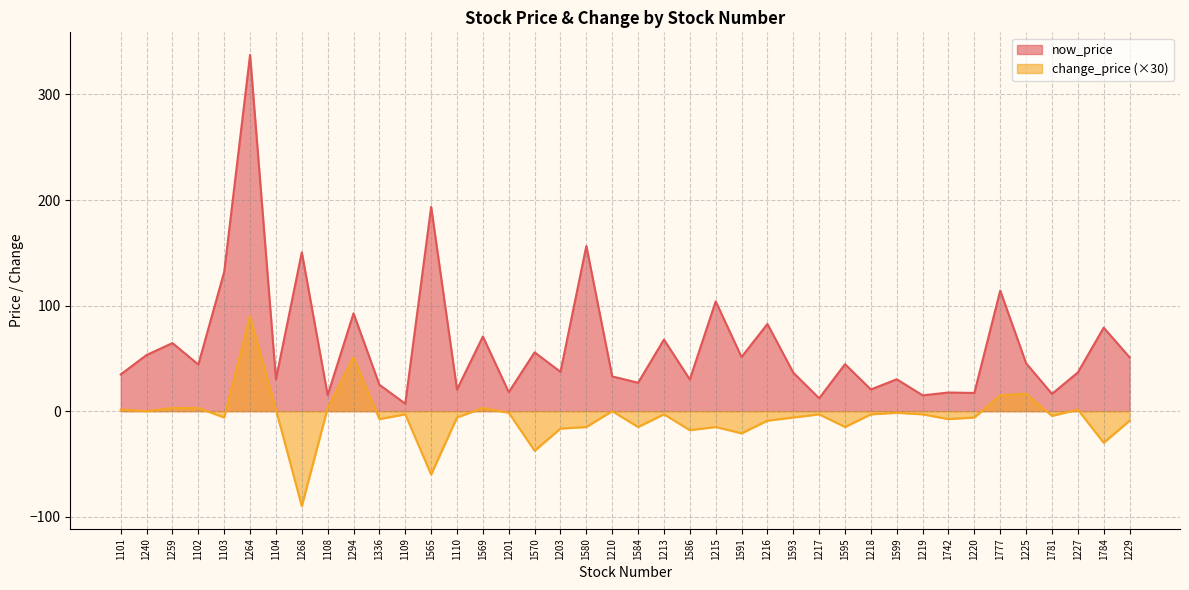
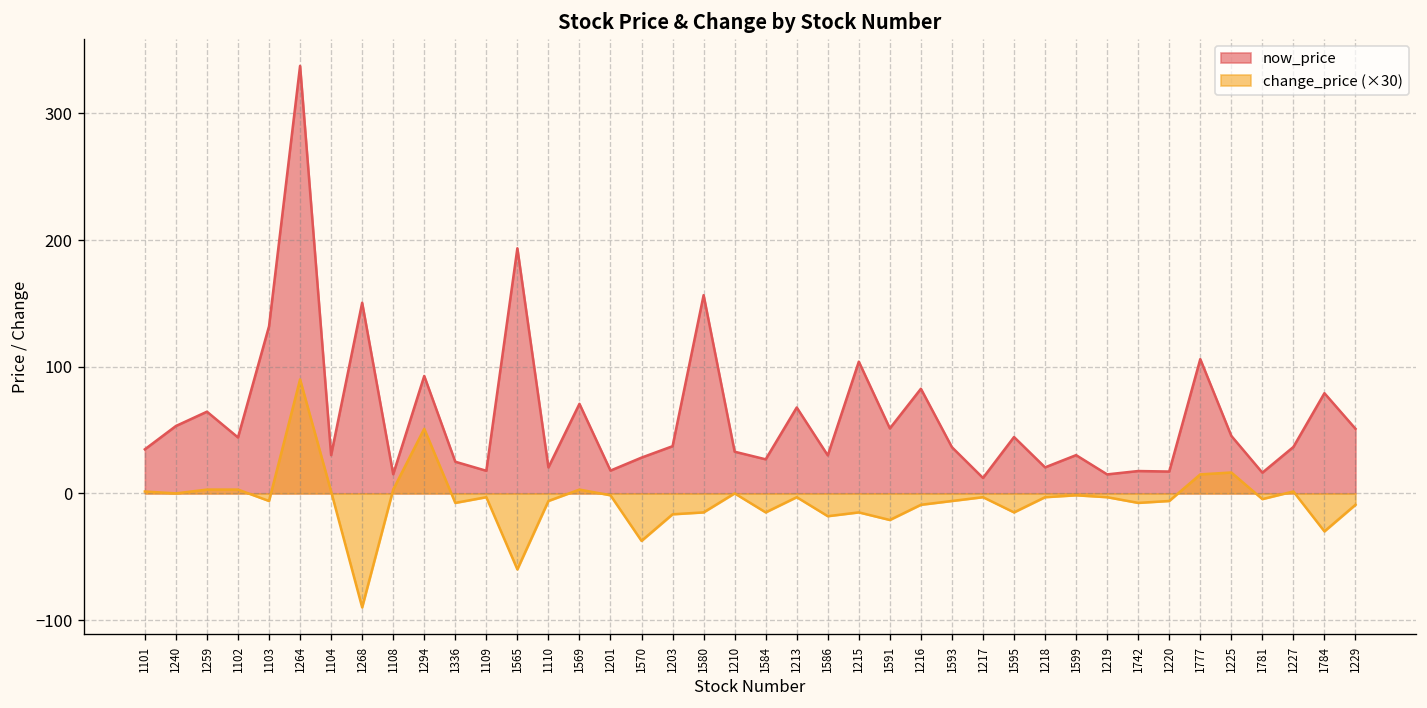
now_price, 1109: 7 -> 18
now_price, 1570: 56 -> 28
now_price, 1777: 114 -> 106
